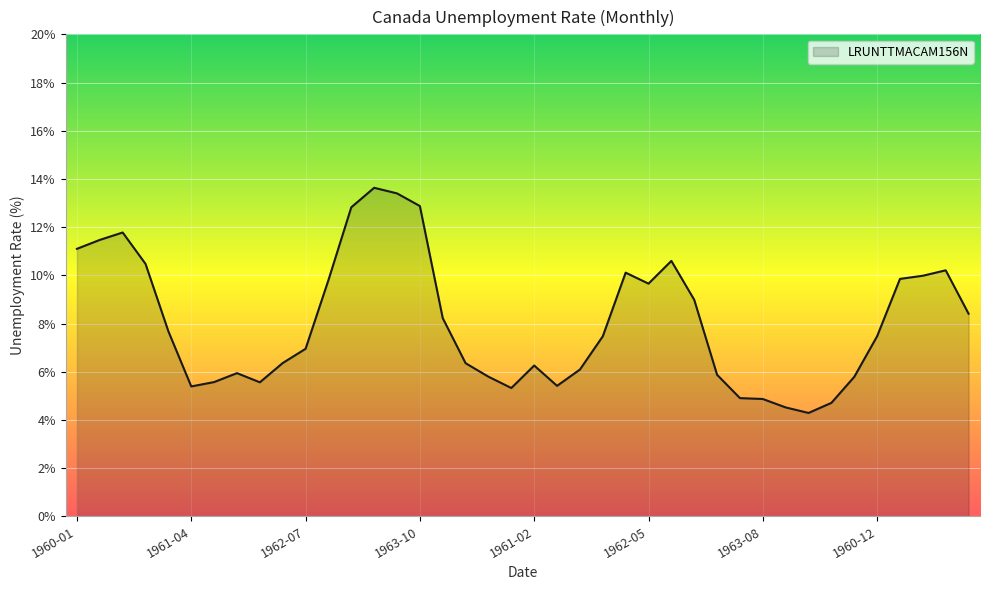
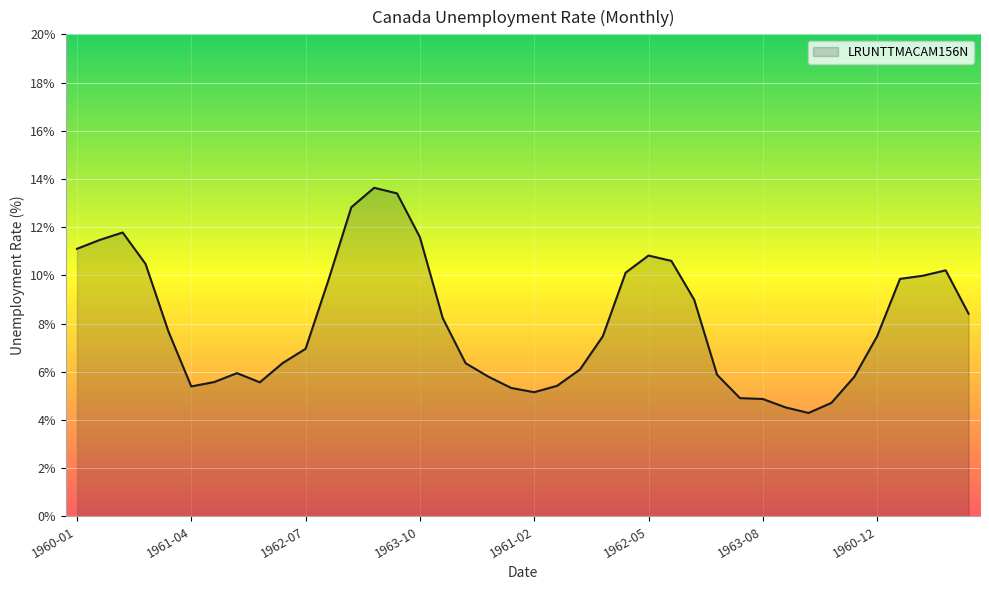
1963-10: 12.9% -> 11.6%
1961-02: 6.3% -> 5.2%
1962-05: 9.7% -> 10.8%
